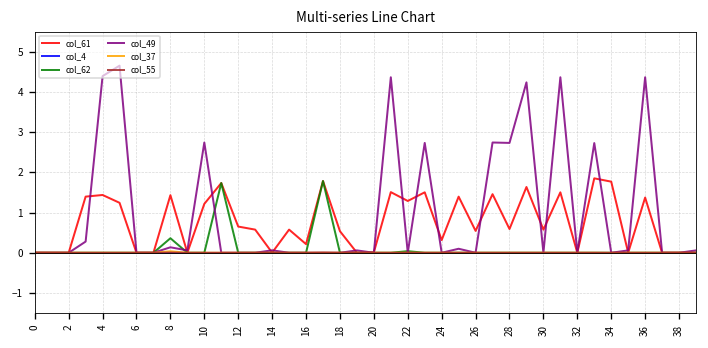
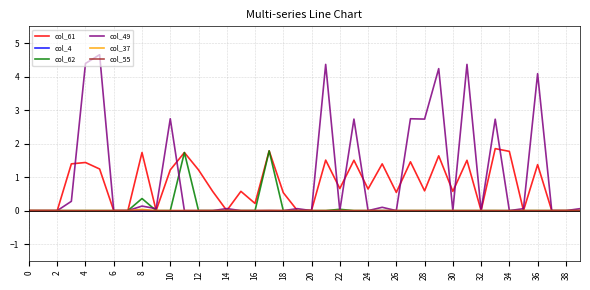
col_61, 8: 1.4 -> 1.7
col_61, 12: 0.7 -> 1.2
col_61, 22: 1.3 -> 0.7
col_61, 24: 0.3 -> 0.6
col_49, 36: 4.4 -> 4.1
